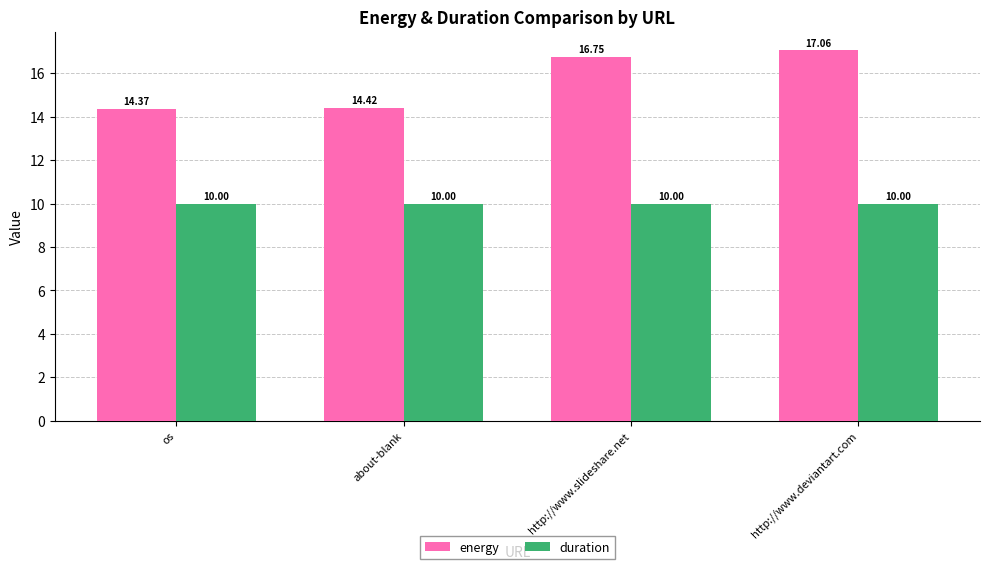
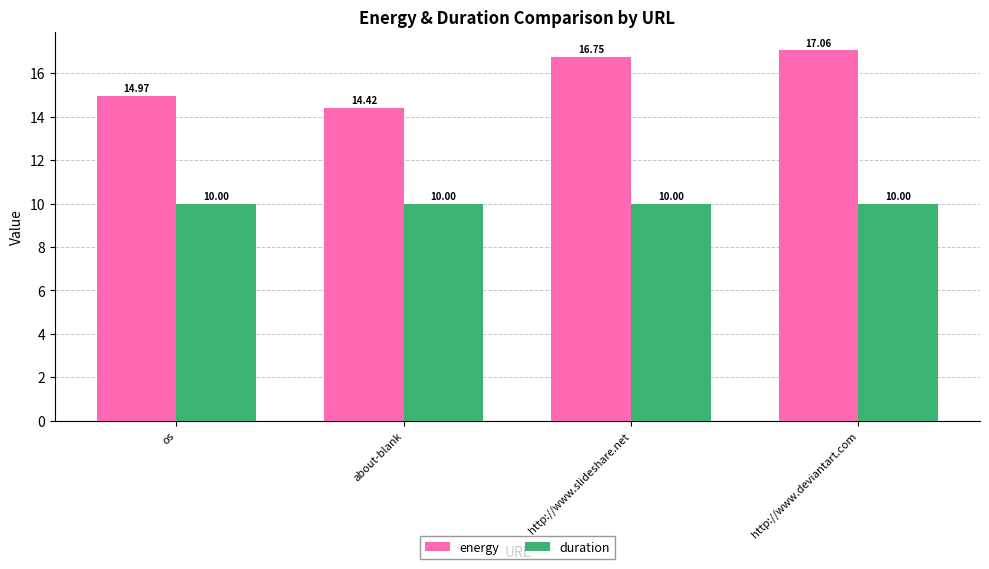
energy, os: 14.37 -> 14.97
